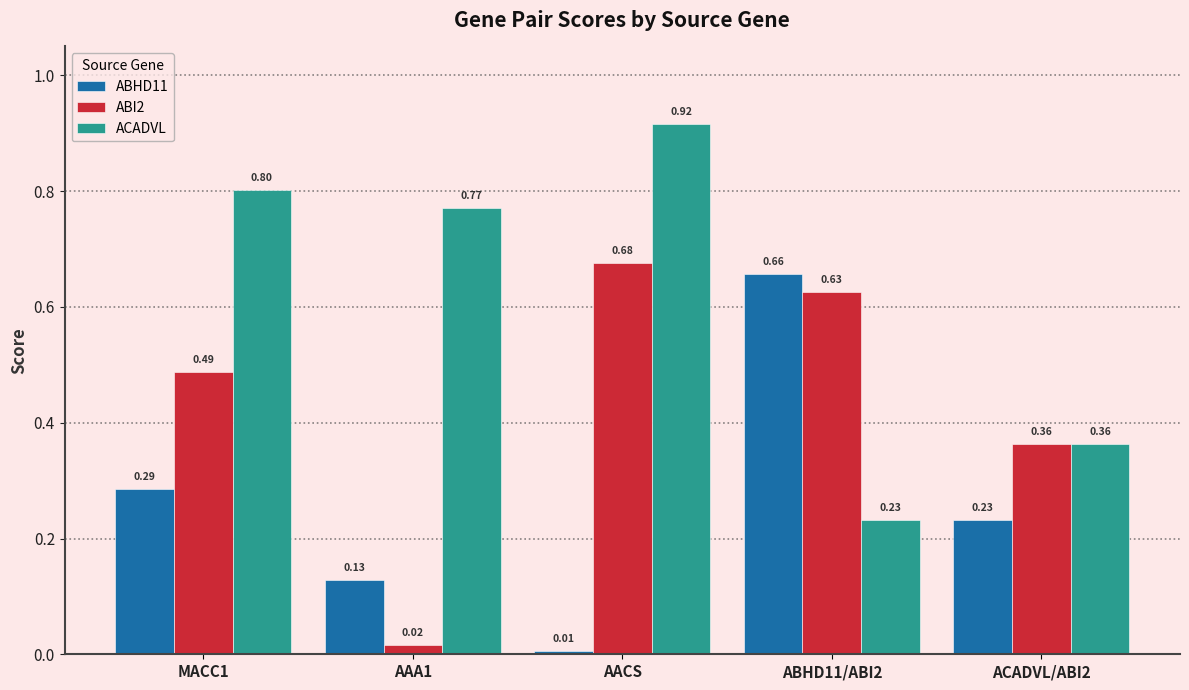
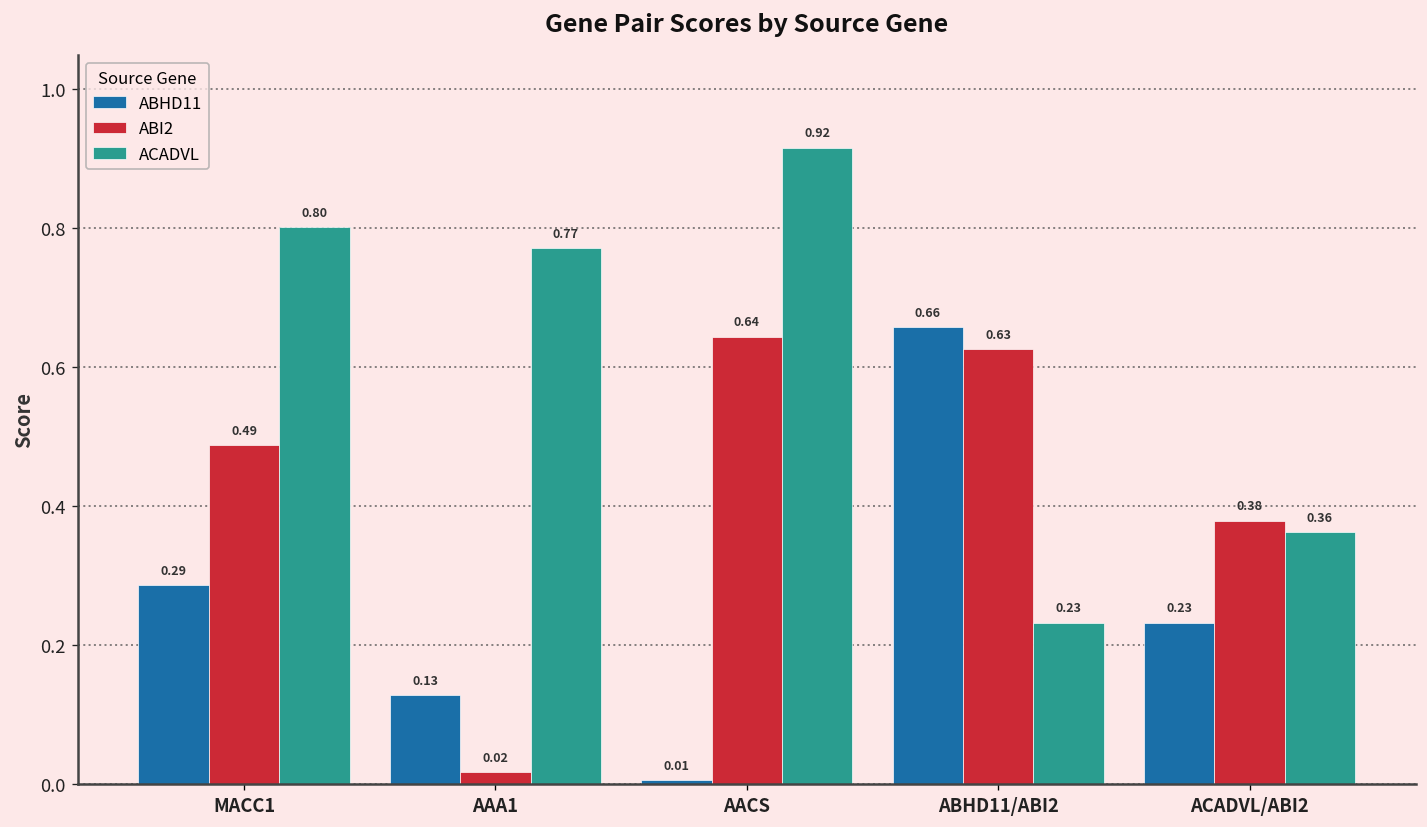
ABI2, AACS: 0.68 -> 0.64
ABI2, ACADVL/ABI2: 0.36 -> 0.38
